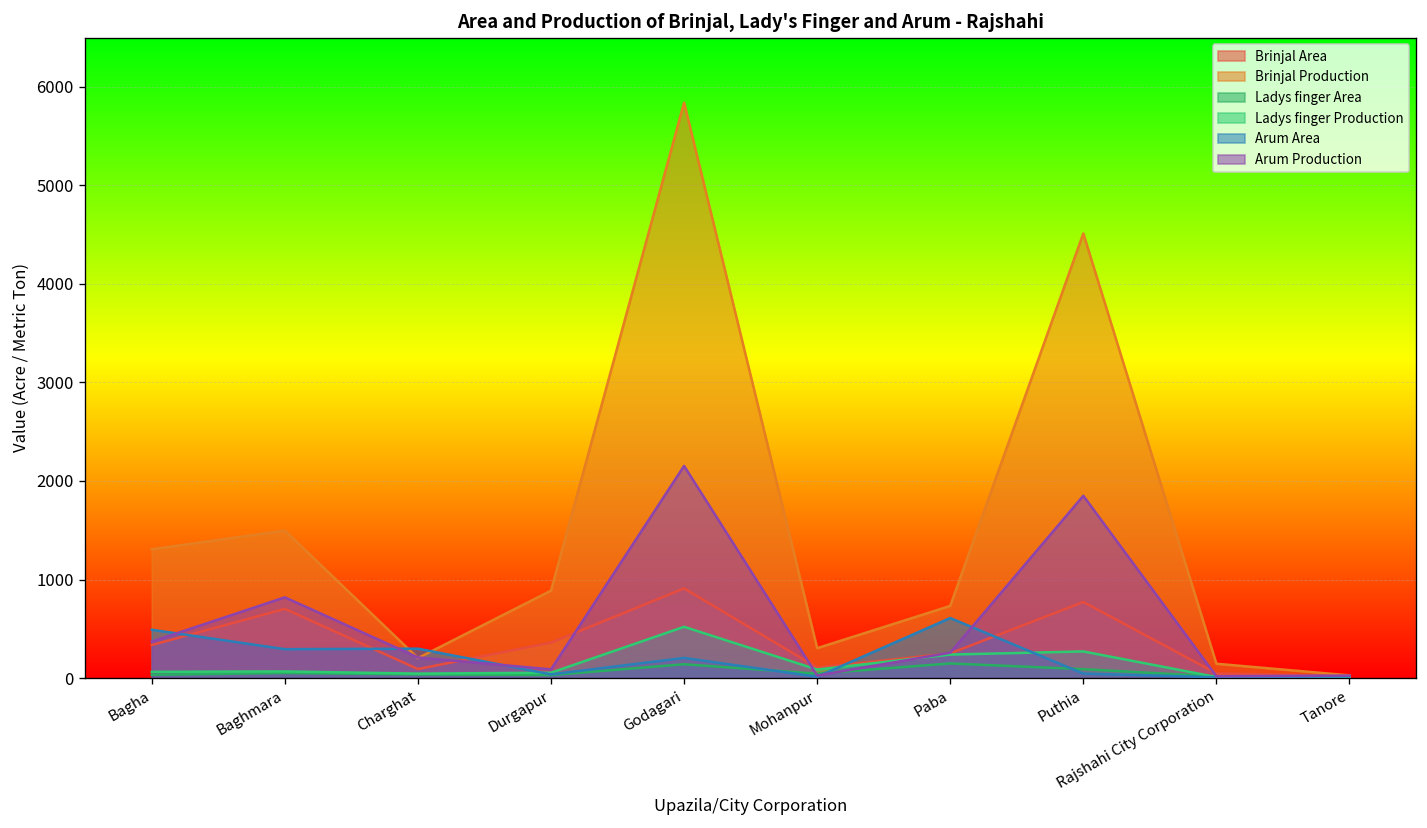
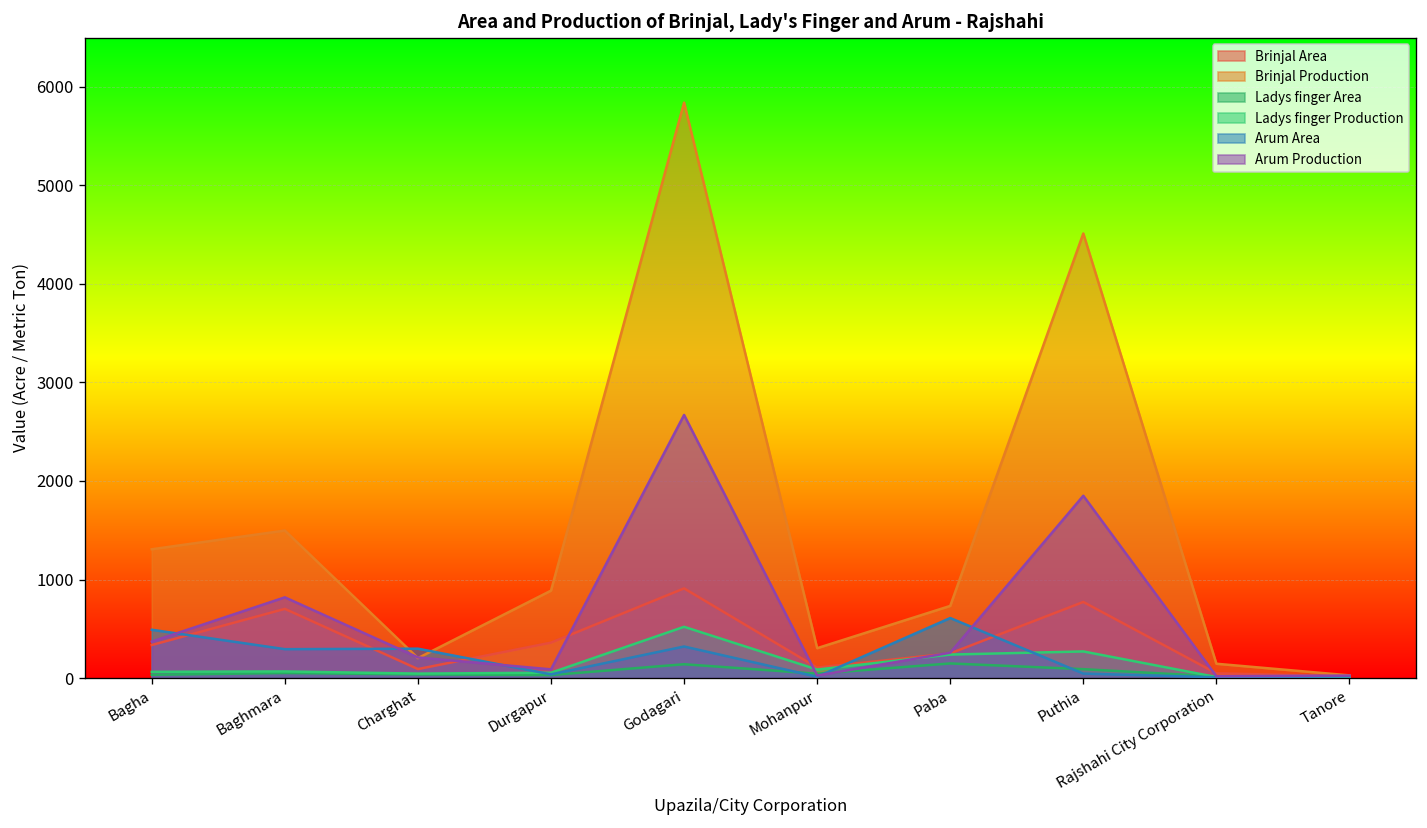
Arum Area, Godagari: 200 -> 300
Arum Production, Godagari: 2200 -> 2700
